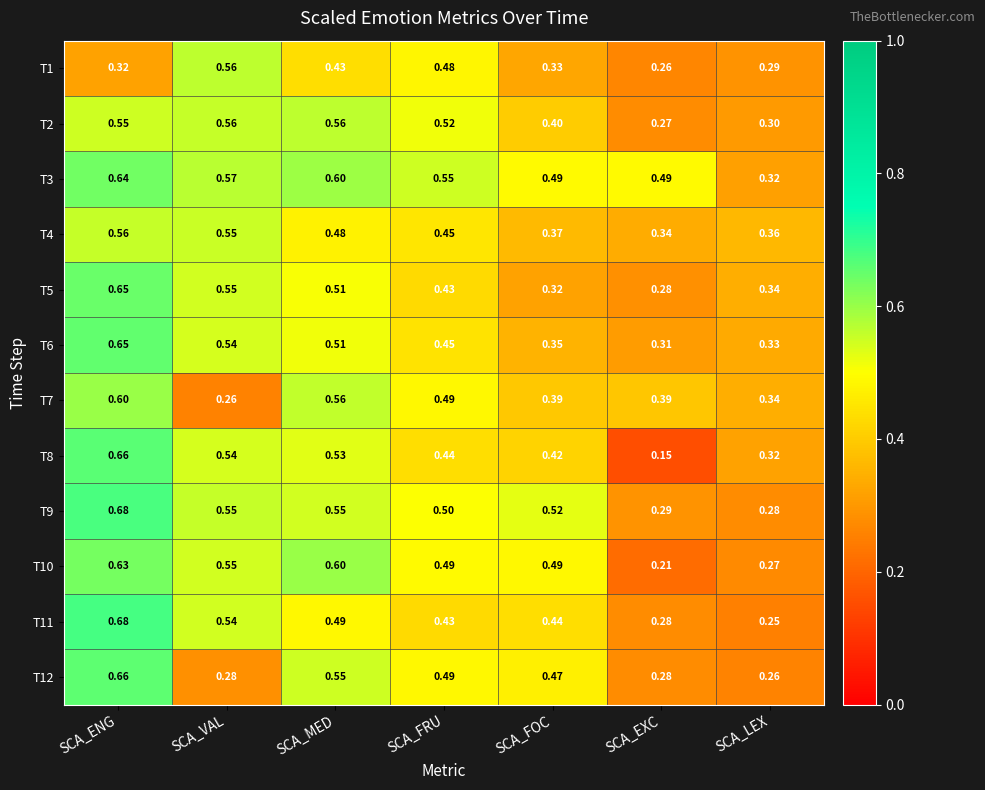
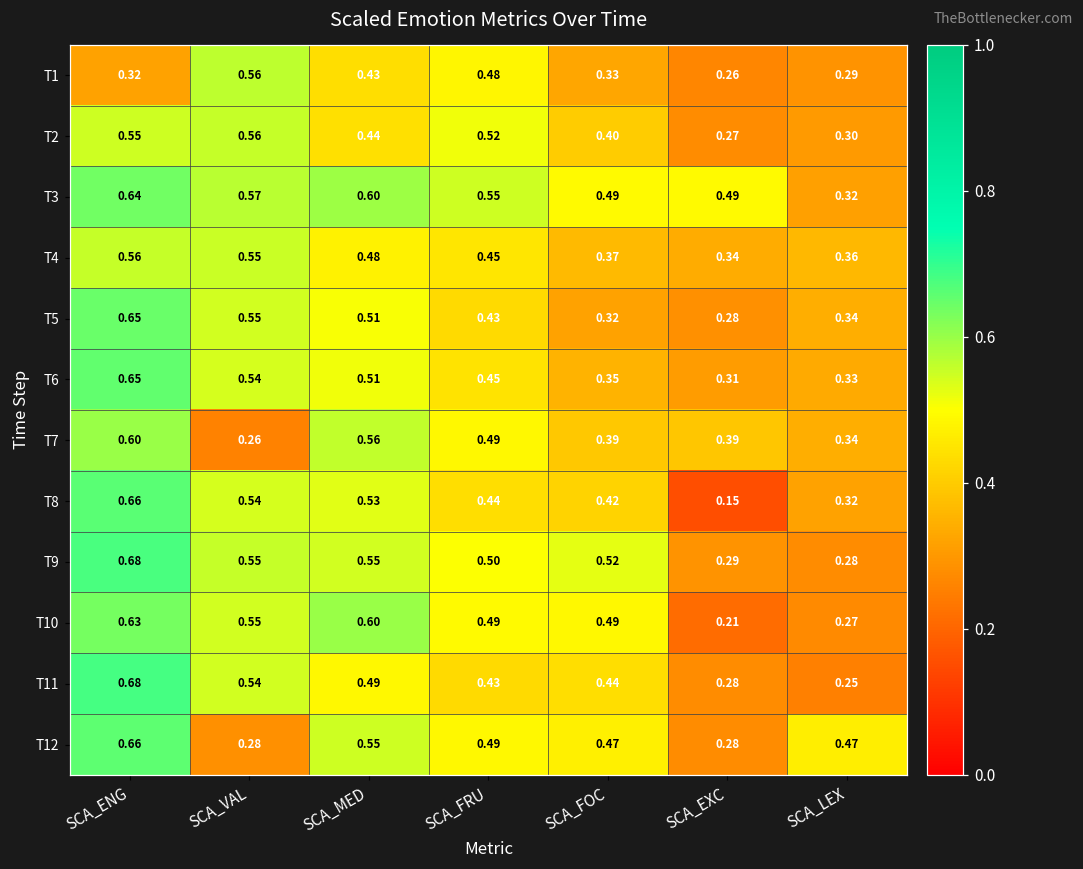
T2, SCA_MED: 0.56 -> 0.44
T12, SCA_LEX: 0.26 -> 0.47
